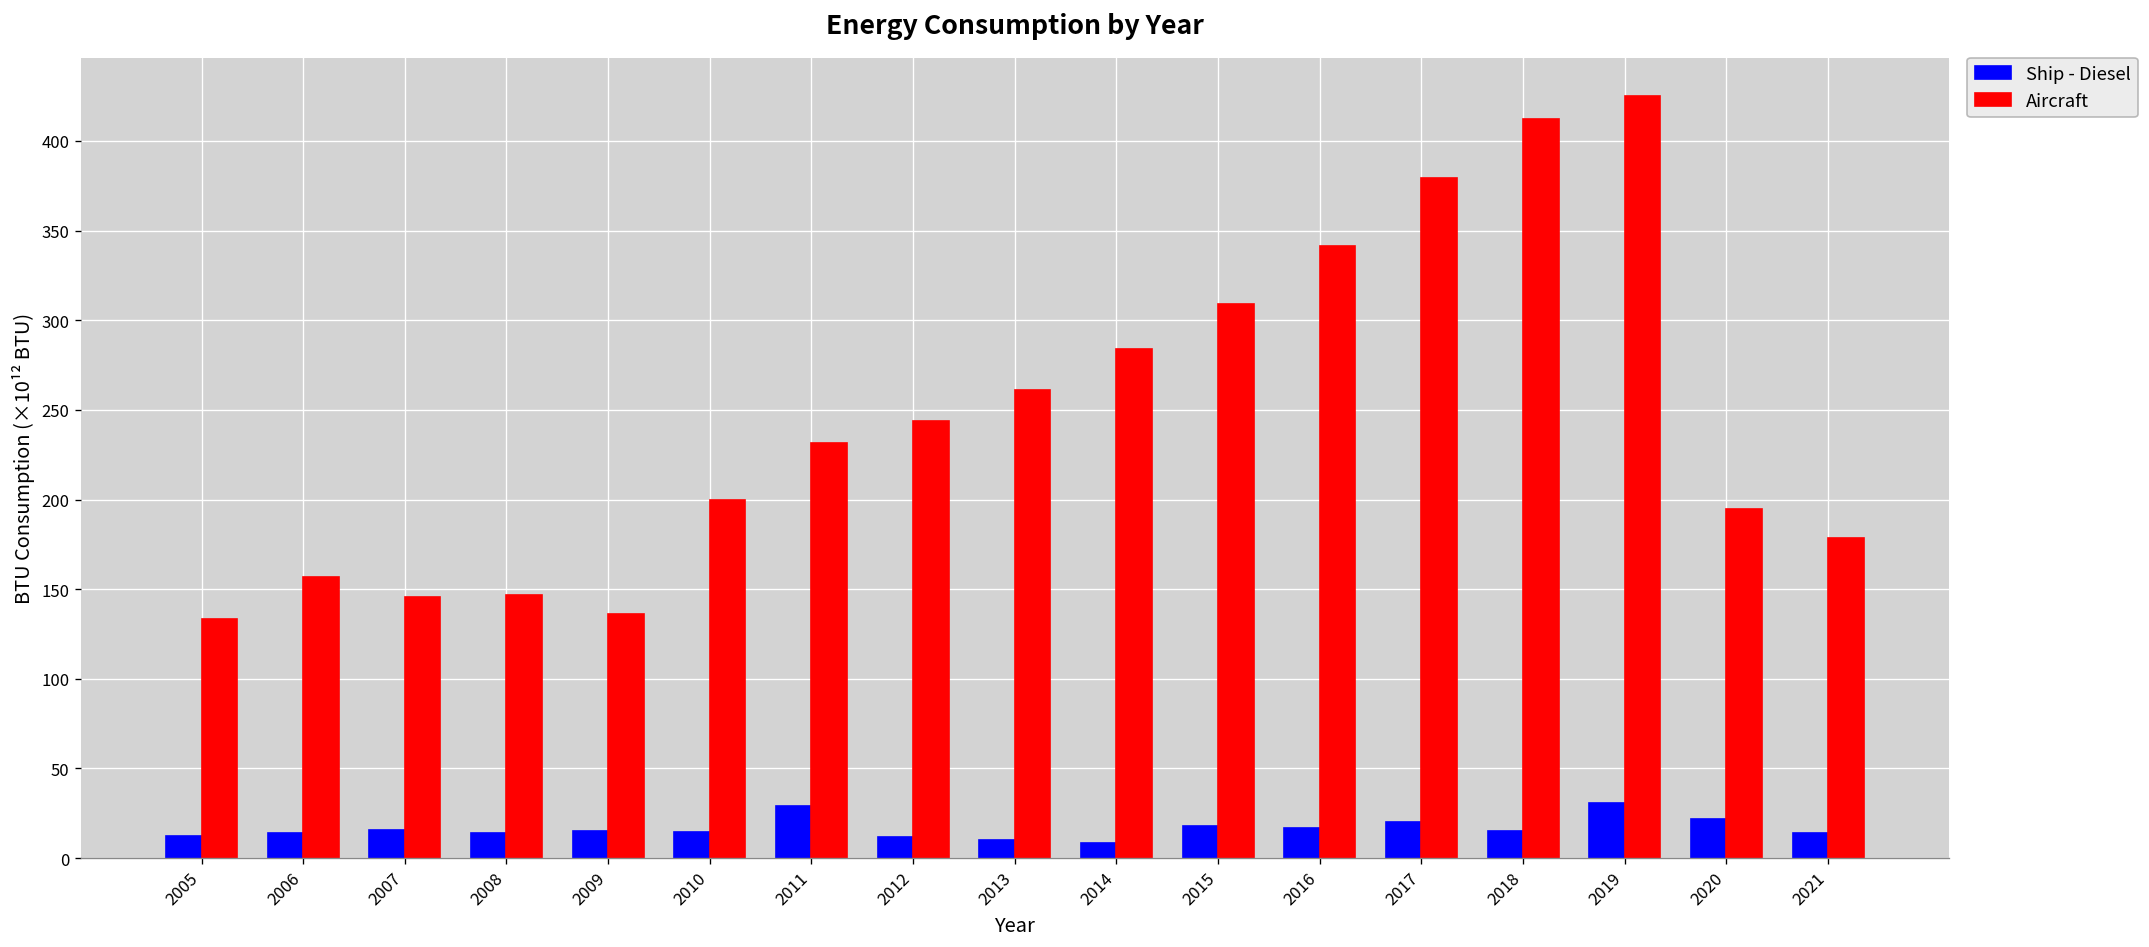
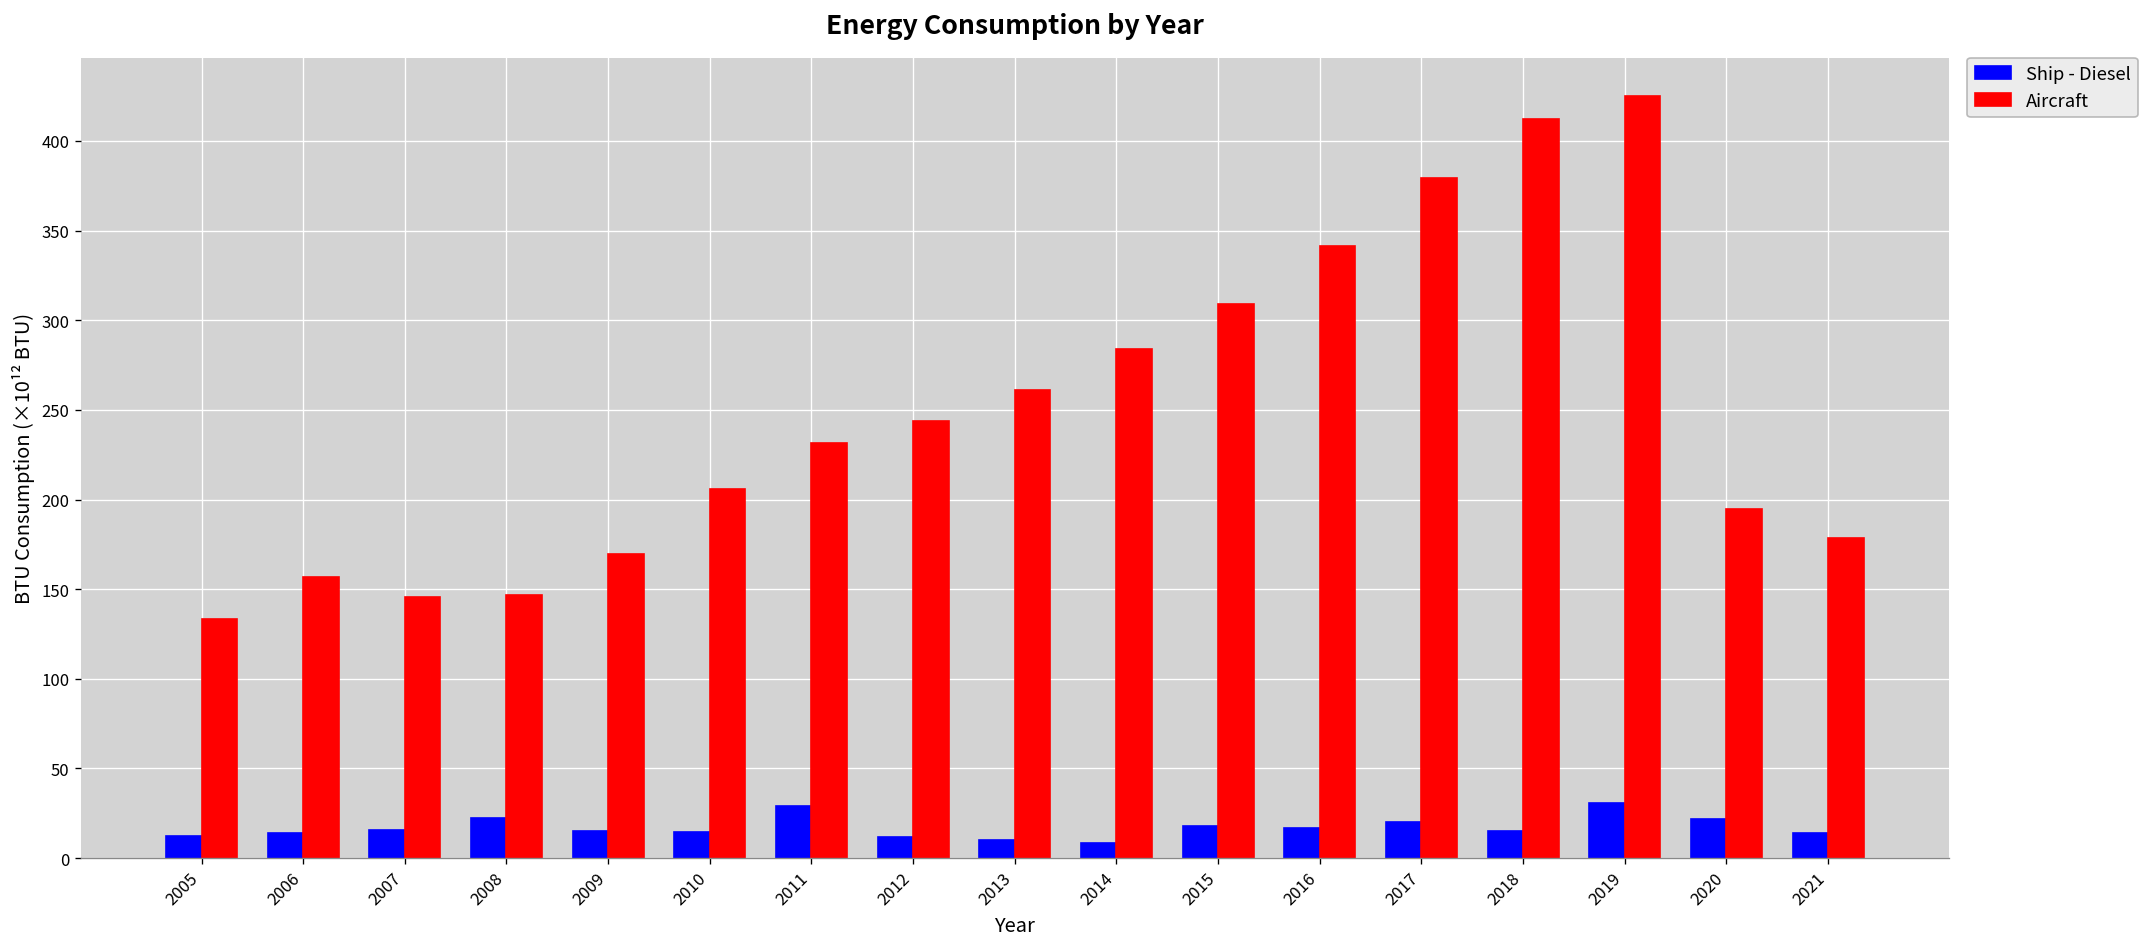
Ship - Diesel, 2008: 14 -> 22
Aircraft, 2009: 136 -> 169
Aircraft, 2010: 200 -> 206
